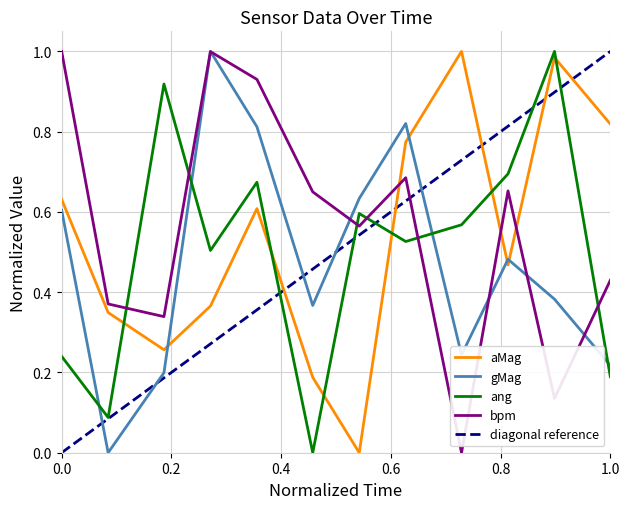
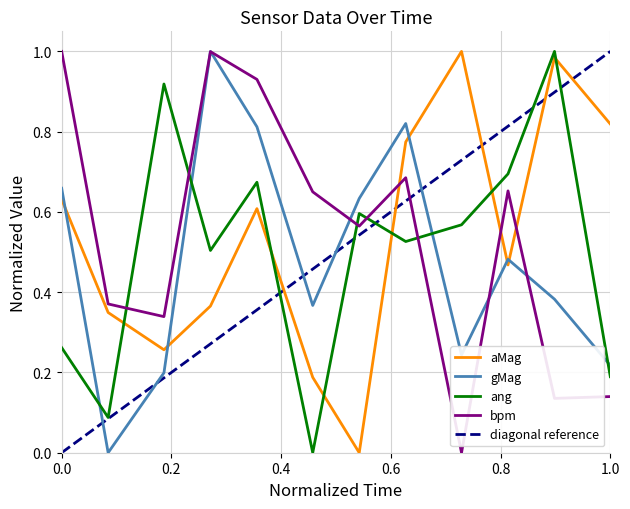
gMag, 0.0: 0.60 -> 0.66
ang, 0.0: 0.24 -> 0.26
bpm, 1.0: 0.43 -> 0.14
